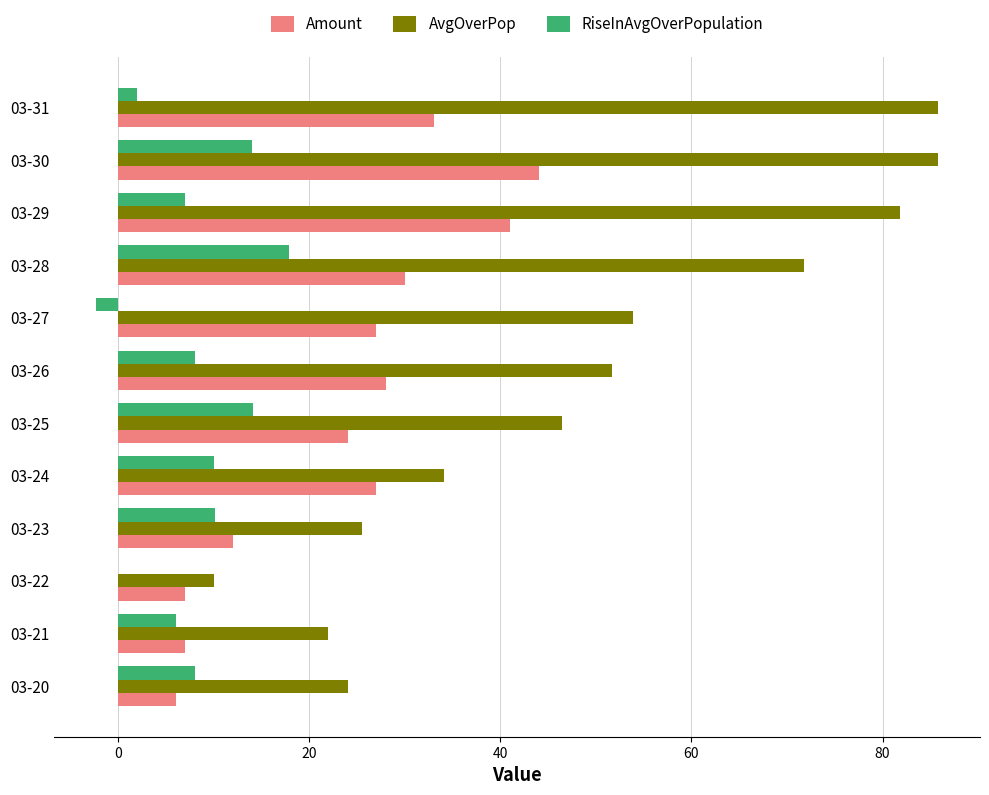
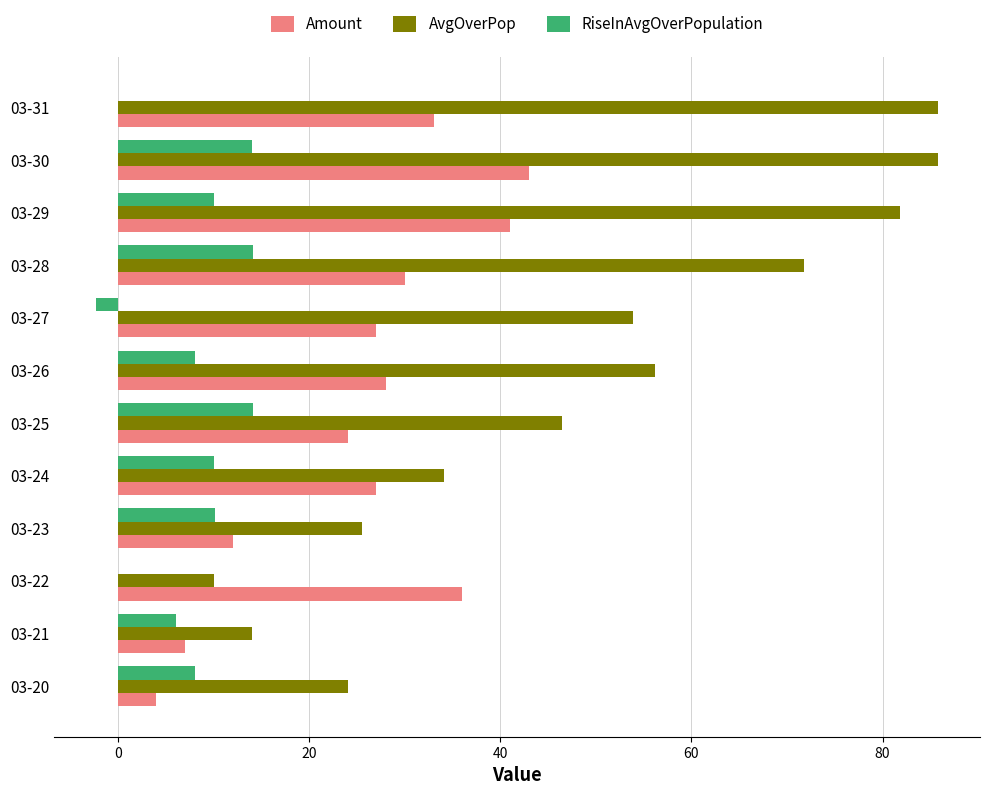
RiseInAvgOverPopulation, 03-31: 2 -> 0
Amount, 03-30: 44 -> 43
RiseInAvgOverPopulation, 03-29: 7 -> 10
RiseInAvgOverPopulation, 03-28: 18 -> 14
AvgOverPop, 03-26: 52 -> 56
Amount, 03-22: 7 -> 36
AvgOverPop, 03-21: 22 -> 14
Amount, 03-20: 6 -> 4
